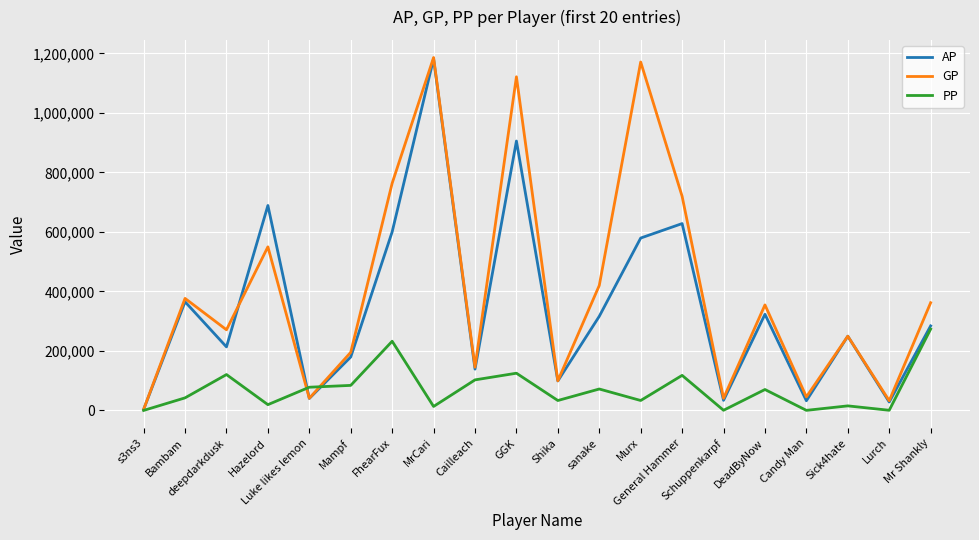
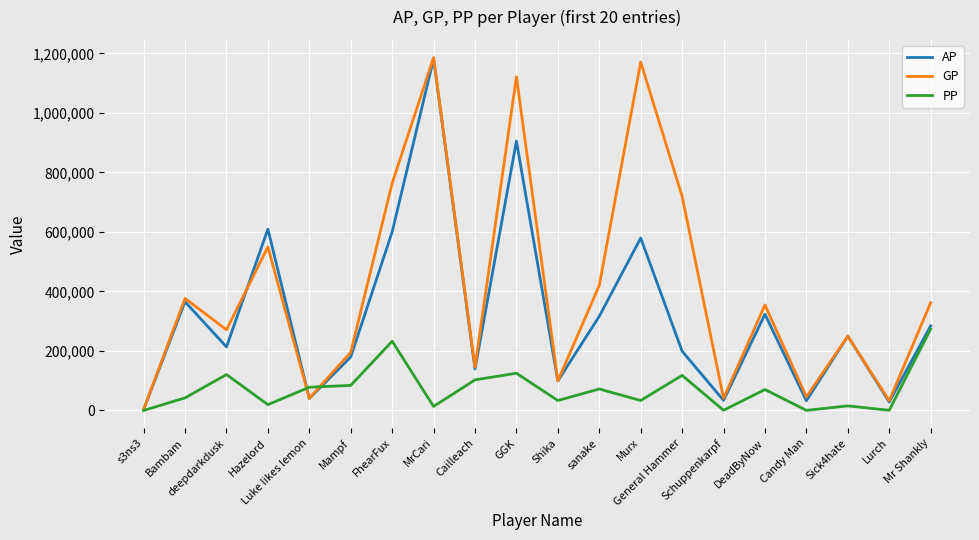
AP, Hazelord: 690,000 -> 610,000
AP, General Hammer: 630,000 -> 200,000
